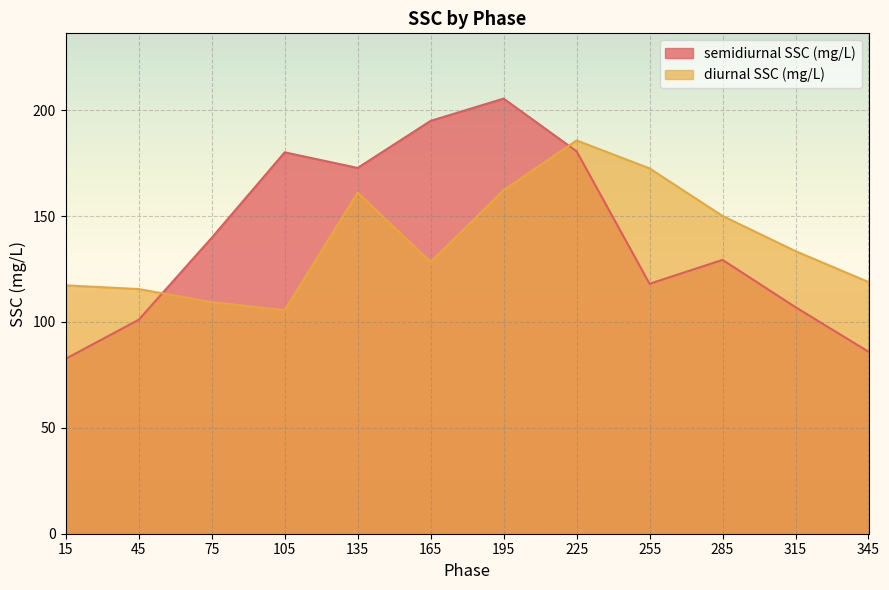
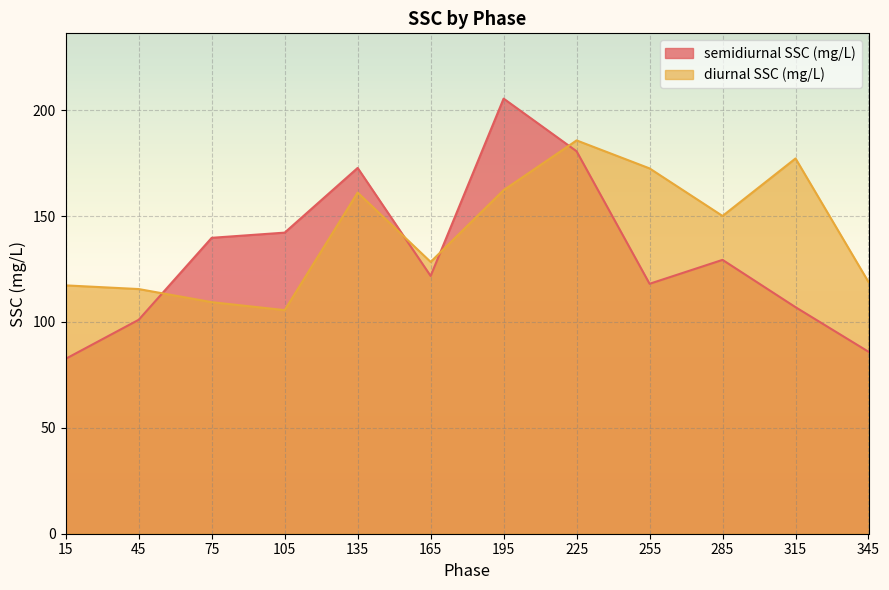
semidiurnal SSC (mg/L), 105: 180 -> 142
semidiurnal SSC (mg/L), 165: 195 -> 122
diurnal SSC (mg/L), 315: 133 -> 177
